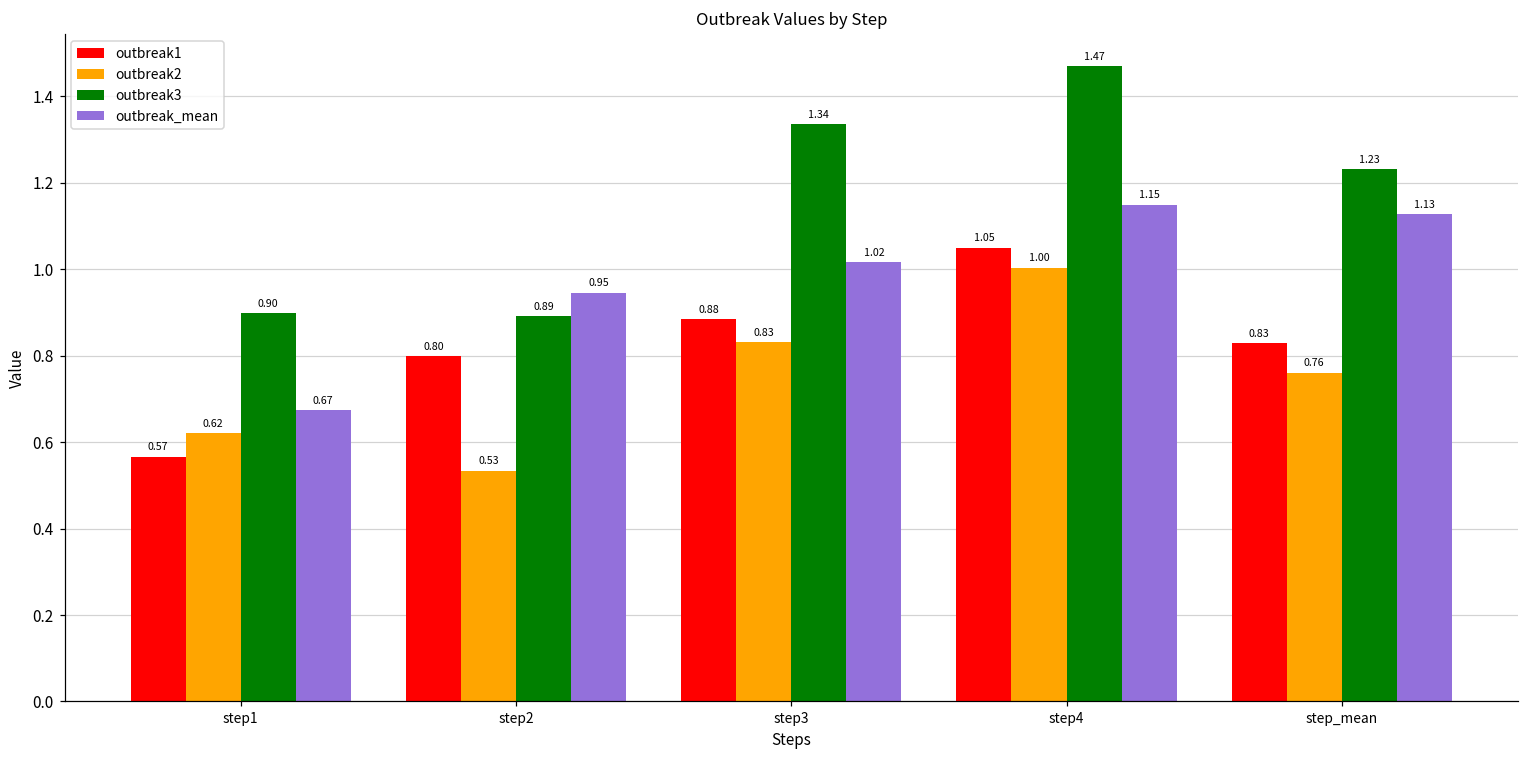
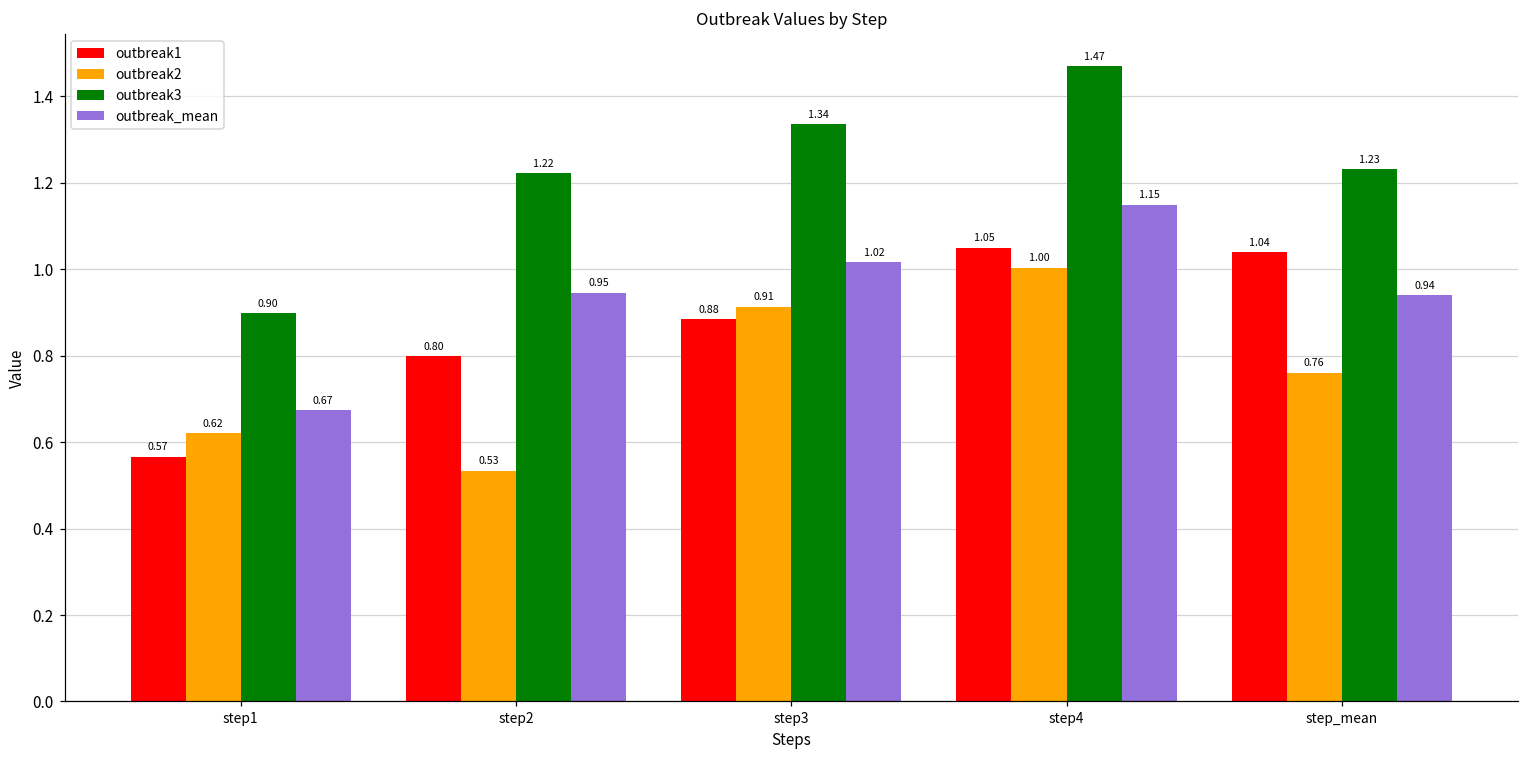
outbreak3, step2: 0.89 -> 1.22
outbreak2, step3: 0.83 -> 0.91
outbreak1, step_mean: 0.83 -> 1.04
outbreak_mean, step_mean: 1.13 -> 0.94
